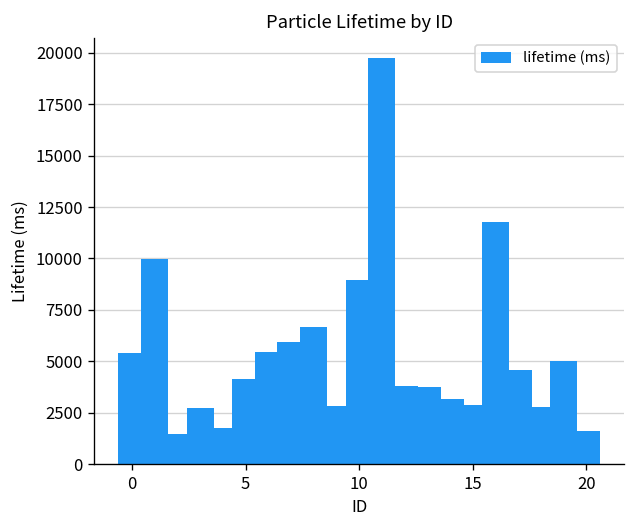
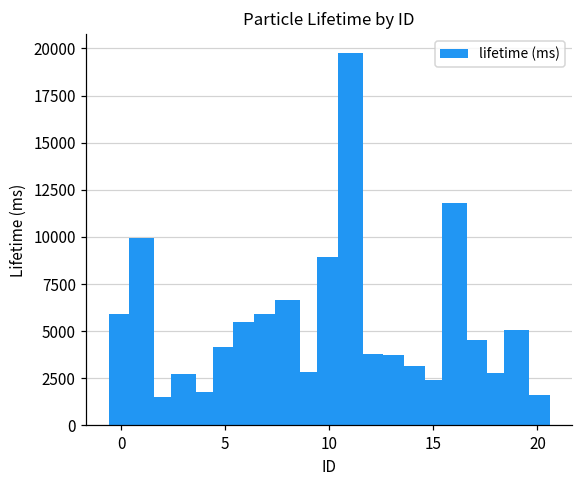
0: 5400 -> 5900
15: 2900 -> 2400
